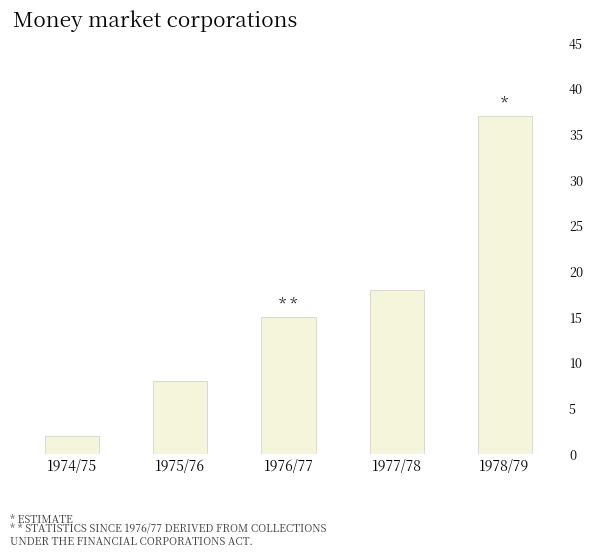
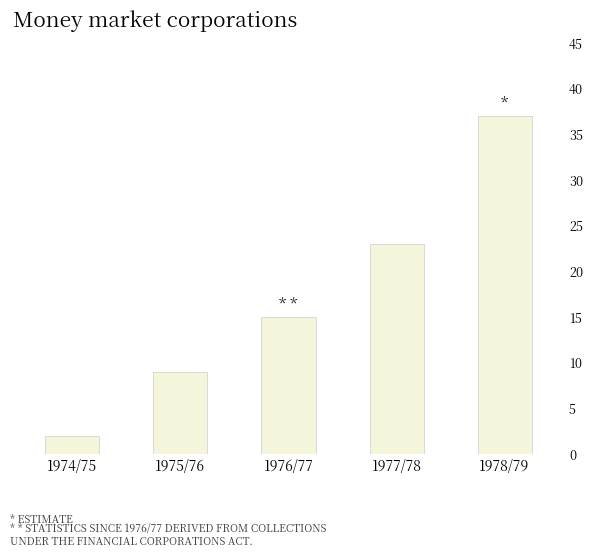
1975/76: 8 -> 9
1977/78: 18 -> 23
